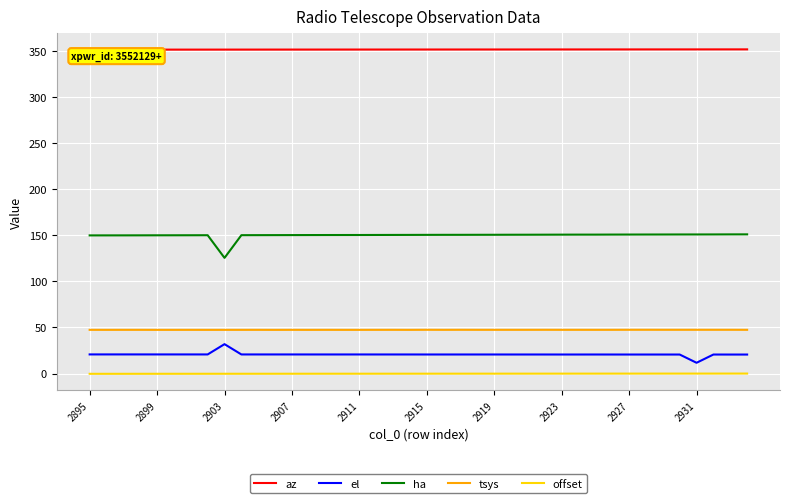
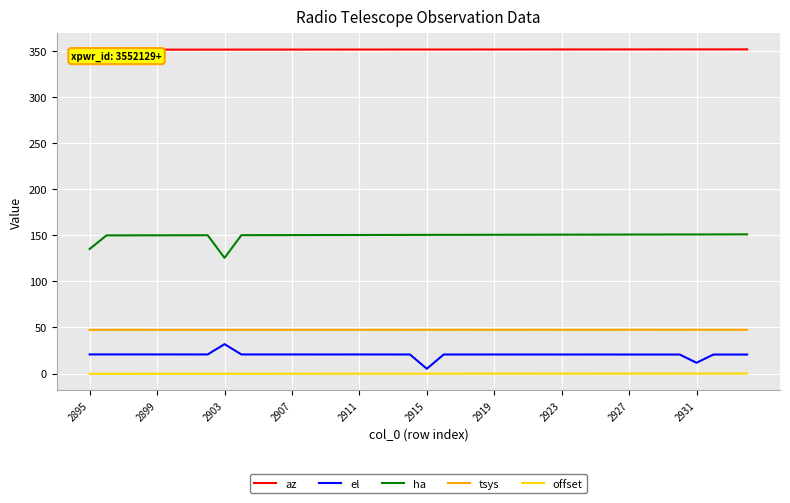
ha, 2895: 150 -> 140
el, 2915: 20 -> 10
